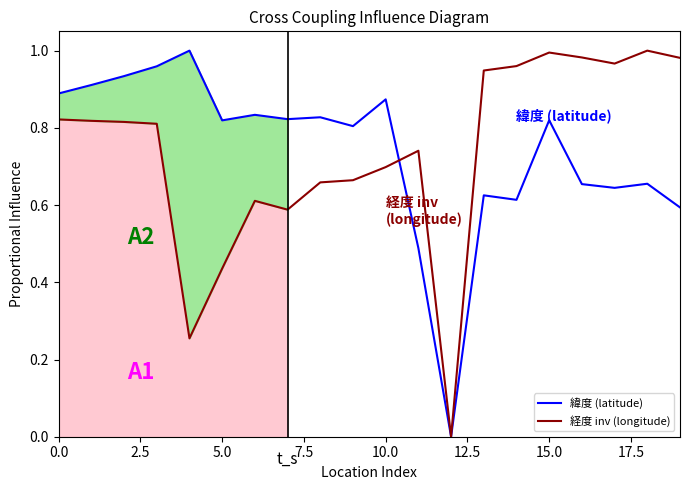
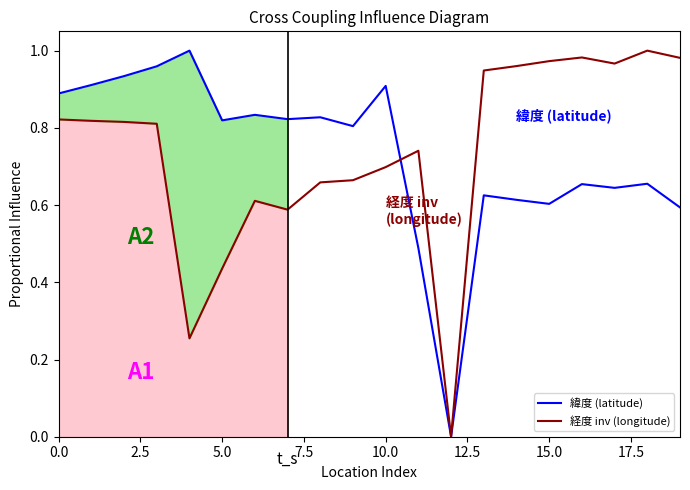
緯度 (latitude), 10.0: 0.87 -> 0.91
緯度 (latitude), 15.0: 0.82 -> 0.60
経度 inv (longitude), 15.0: 1.00 -> 0.97
